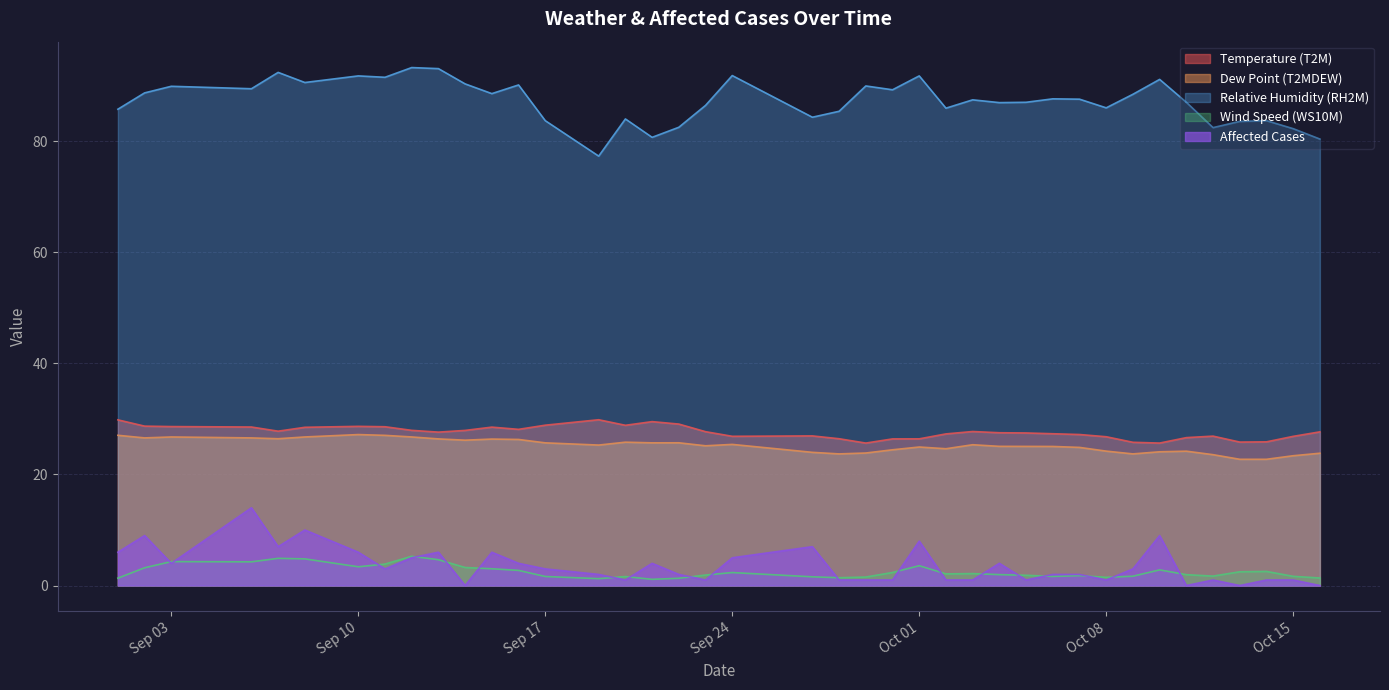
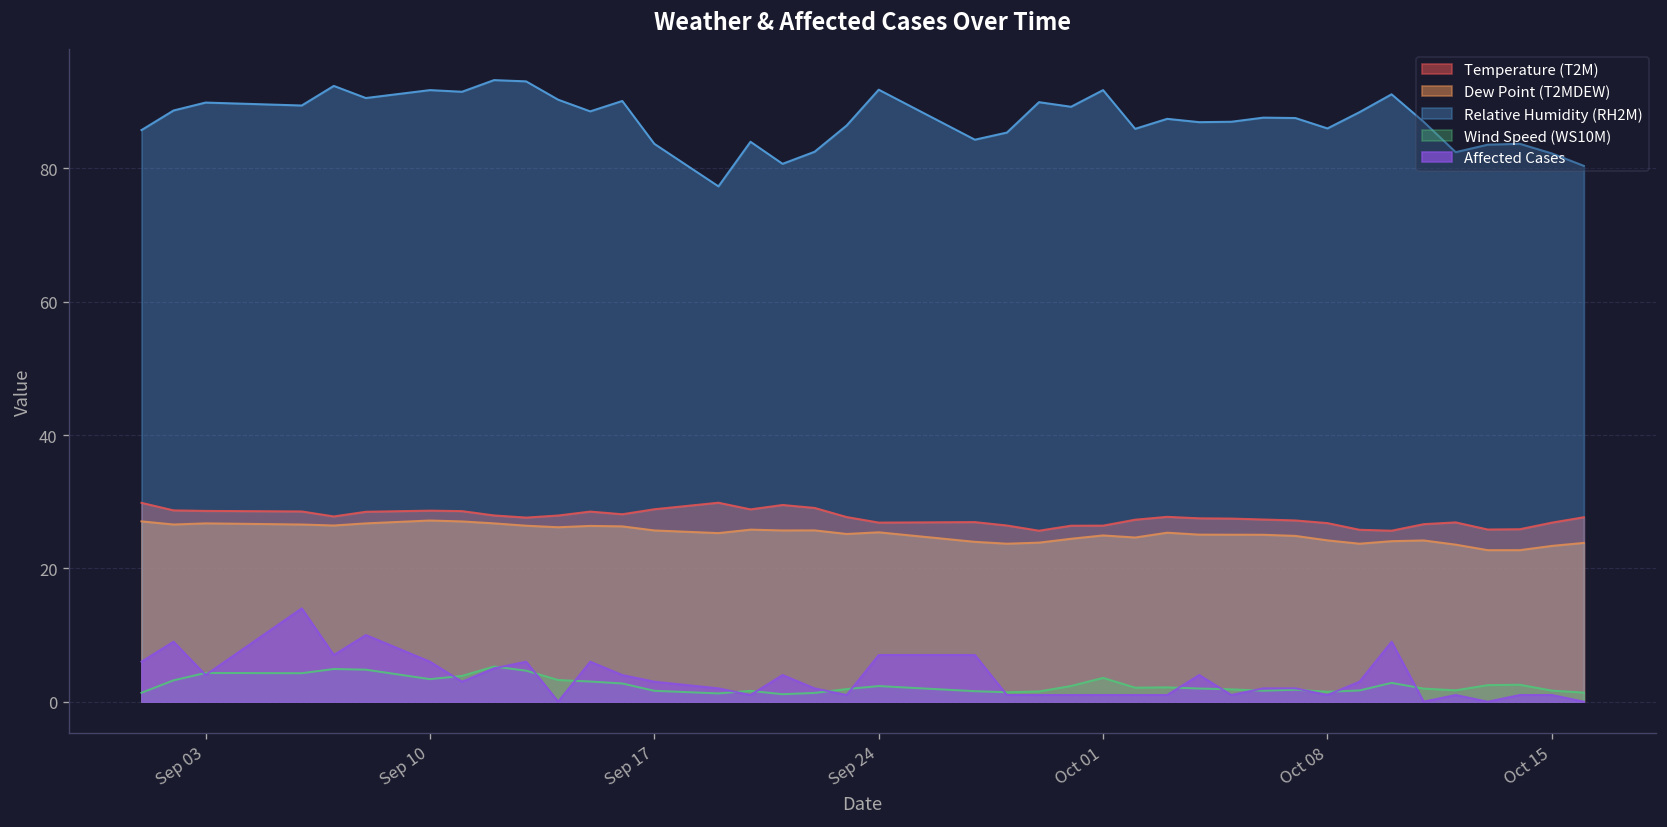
Affected Cases, Sep 24: 5 -> 7
Affected Cases, Oct 01: 8 -> 1
